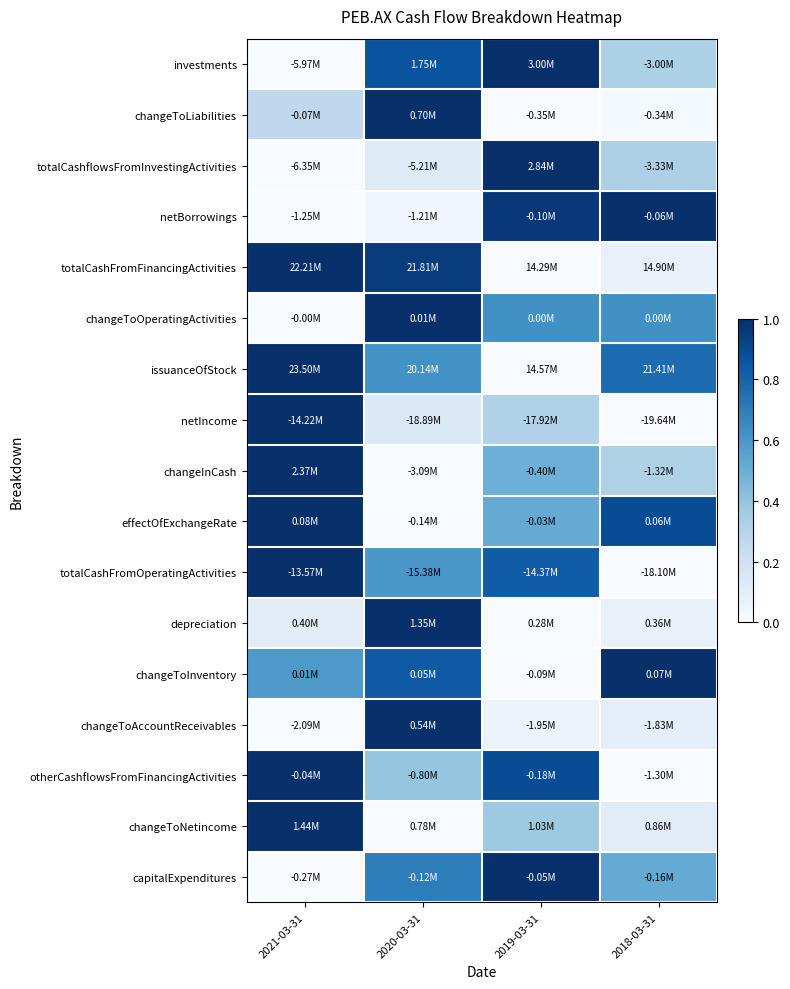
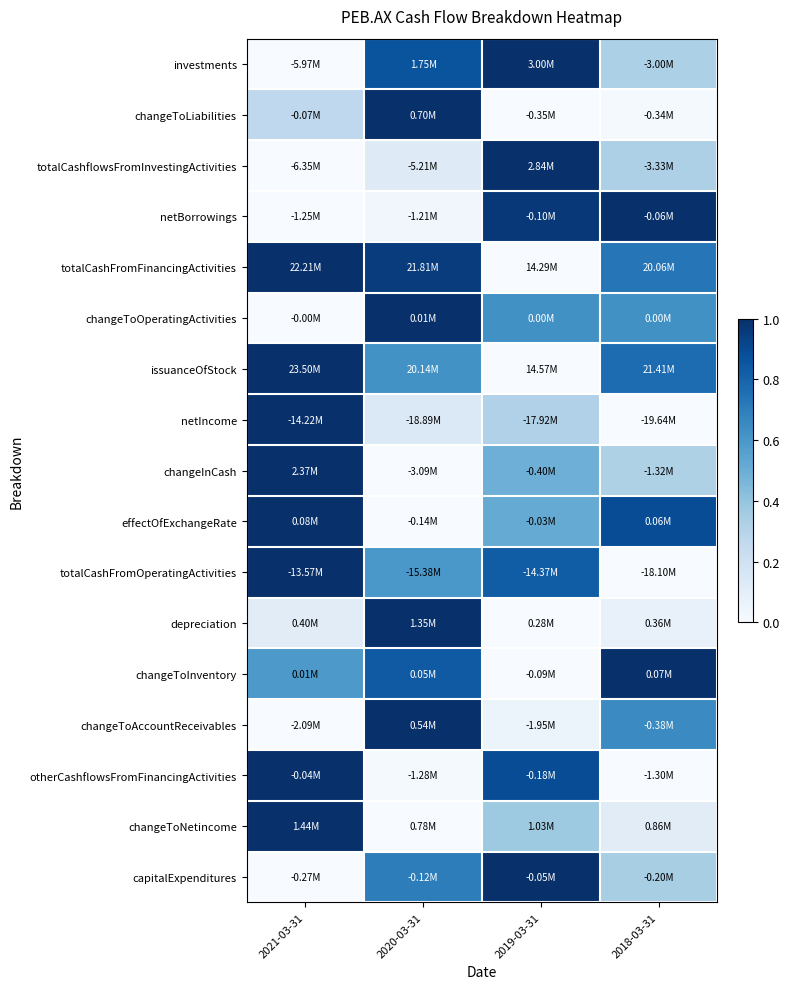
totalCashFromFinancingActivities, 2018-03-31: 14.90M -> 20.06M
changeToAccountReceivables, 2018-03-31: -1.83M -> -0.38M
otherCashflowsFromFinancingActivities, 2020-03-31: -0.80M -> -1.28M
capitalExpenditures, 2018-03-31: -0.16M -> -0.20M
